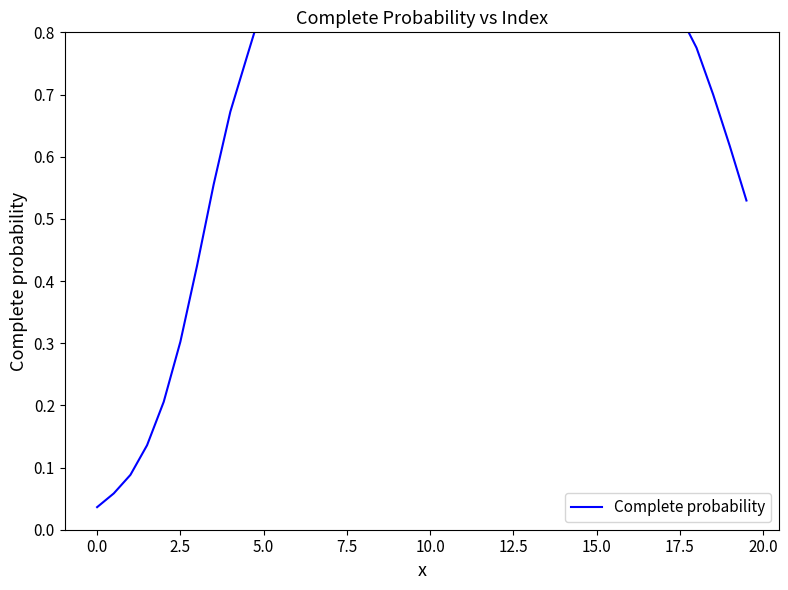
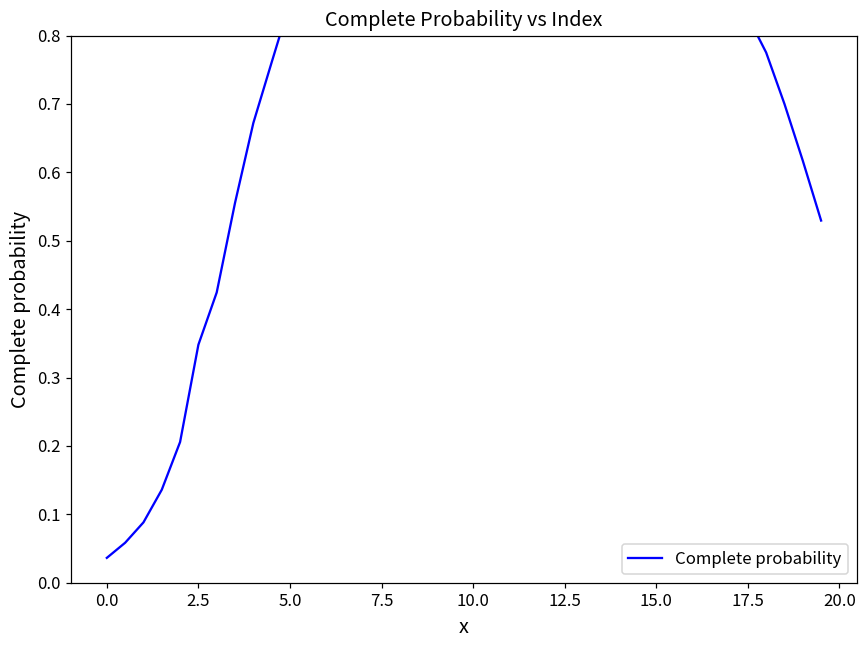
2.5: 0.30 -> 0.35
